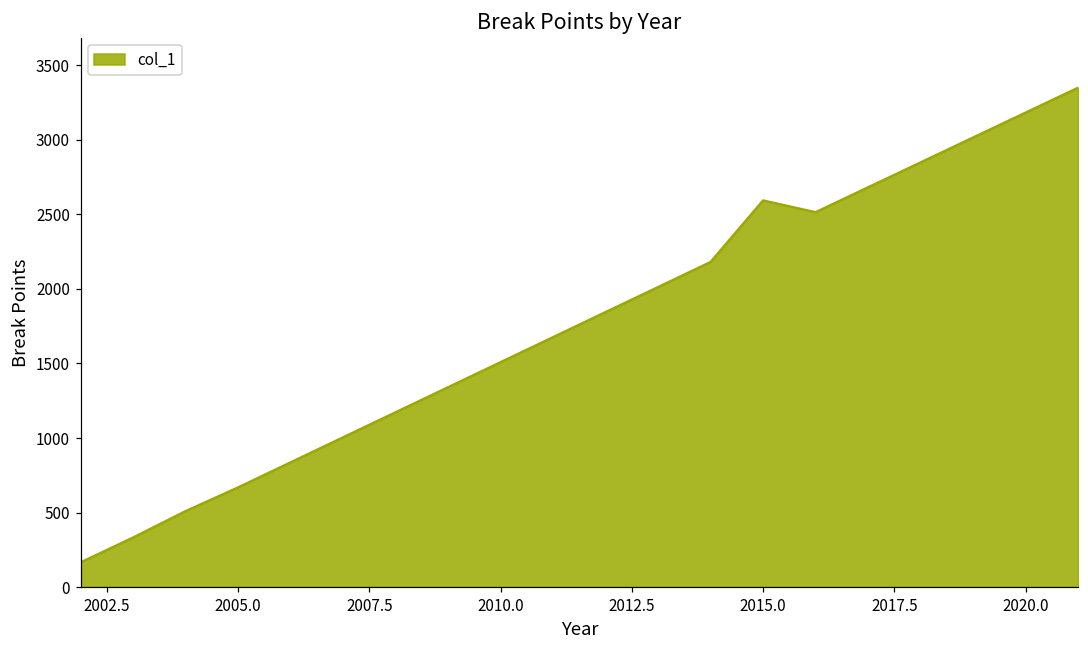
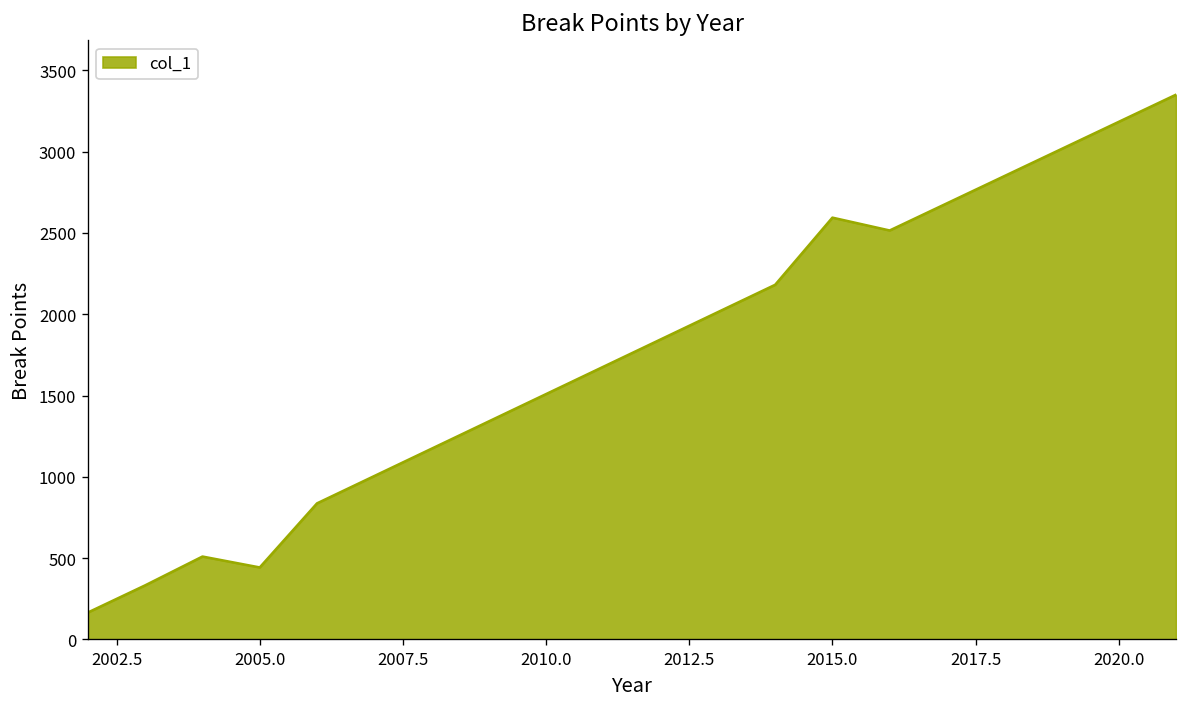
2005.0: 670 -> 440
